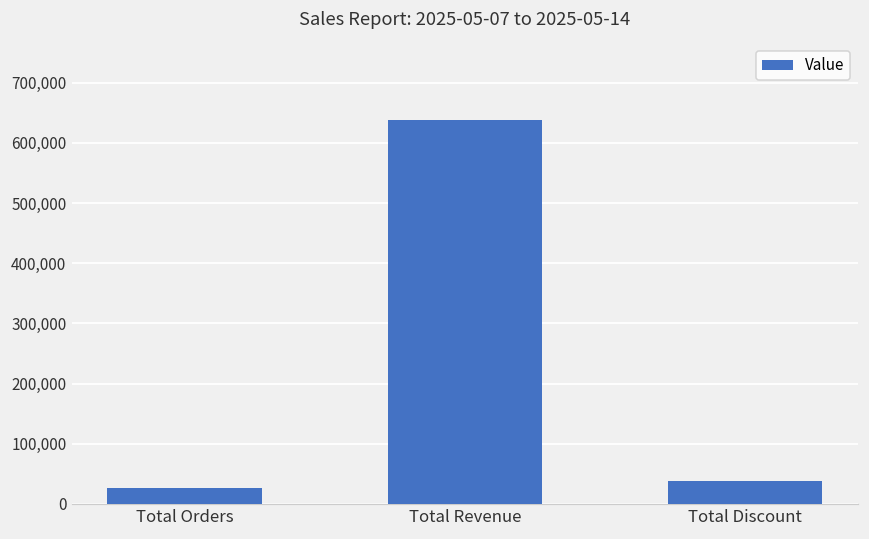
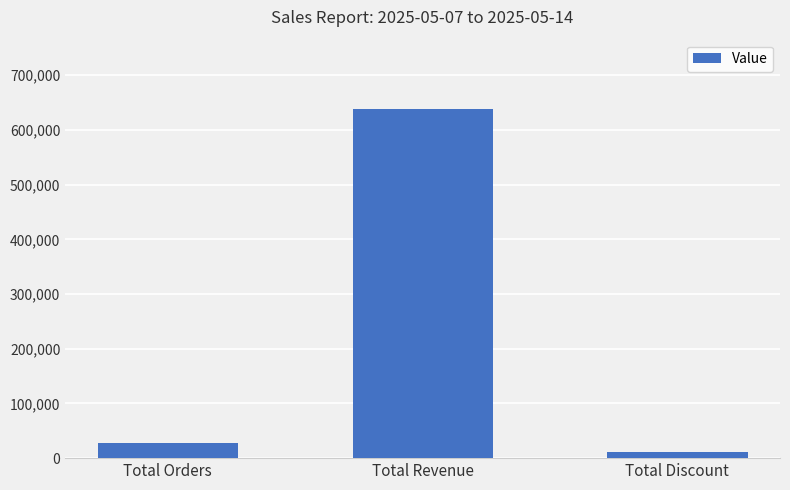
Total Discount: 40,000 -> 10,000
